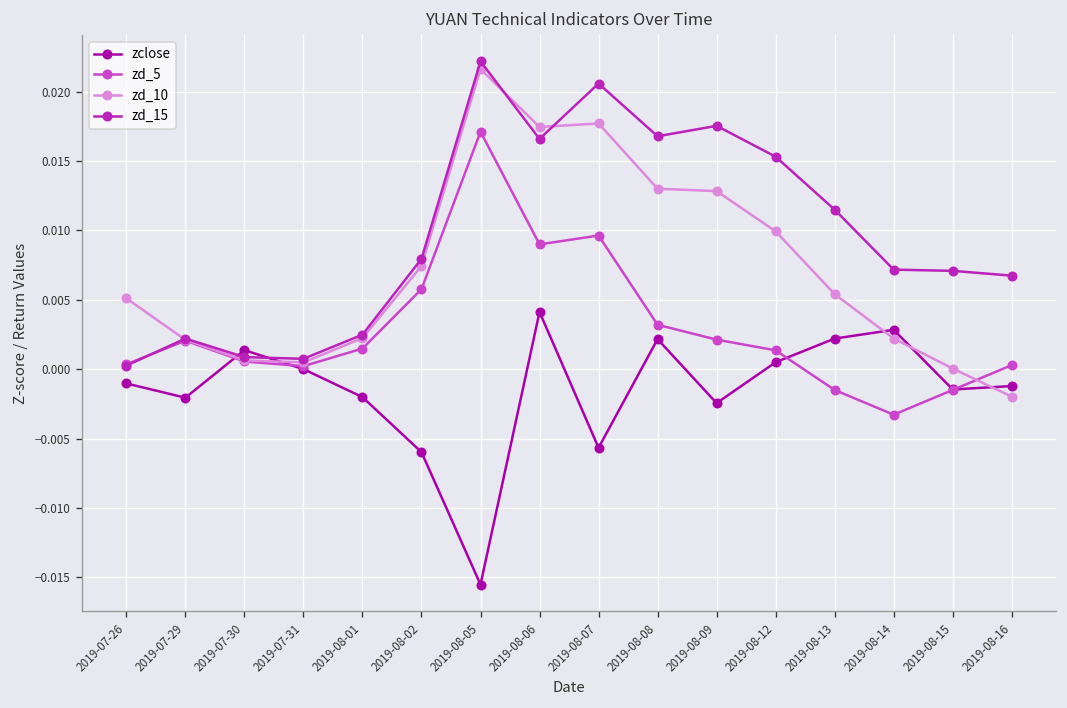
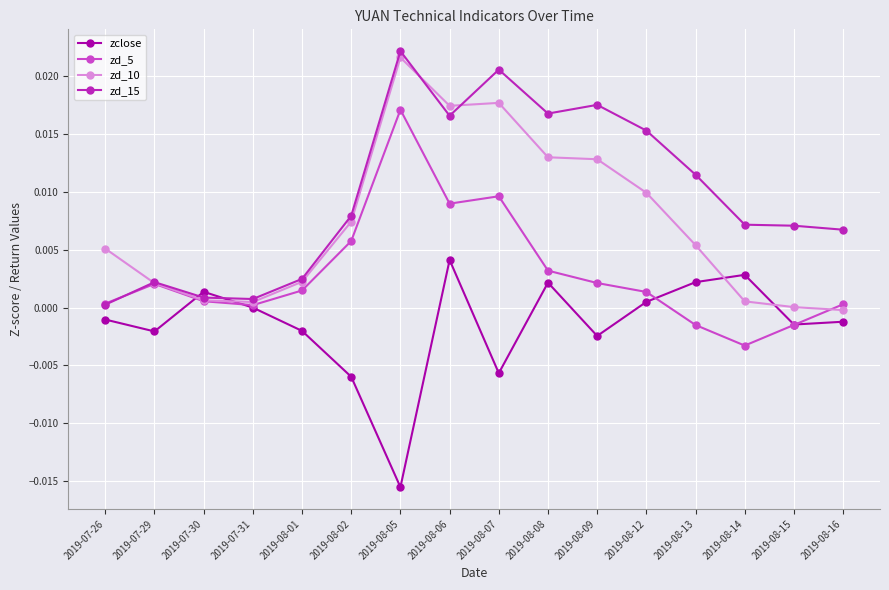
zd_10, 2019-08-14: 0.0022 -> 0.0005
zd_10, 2019-08-16: -0.0020 -> -0.0002
